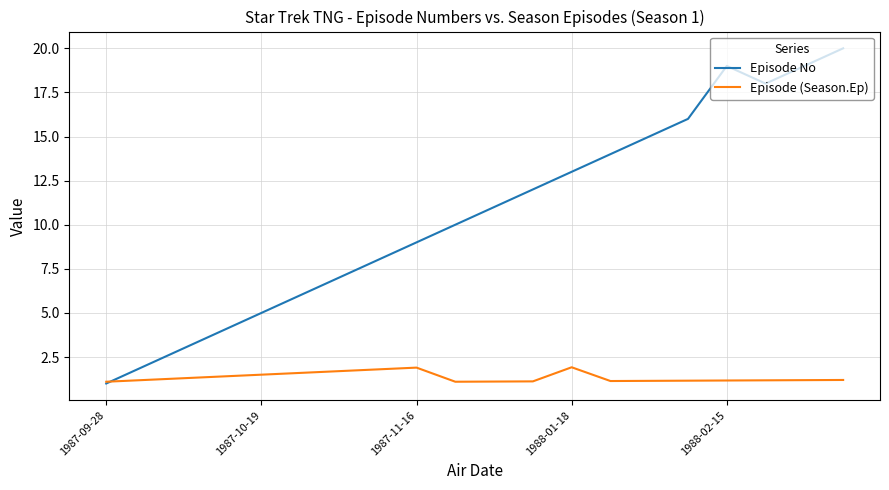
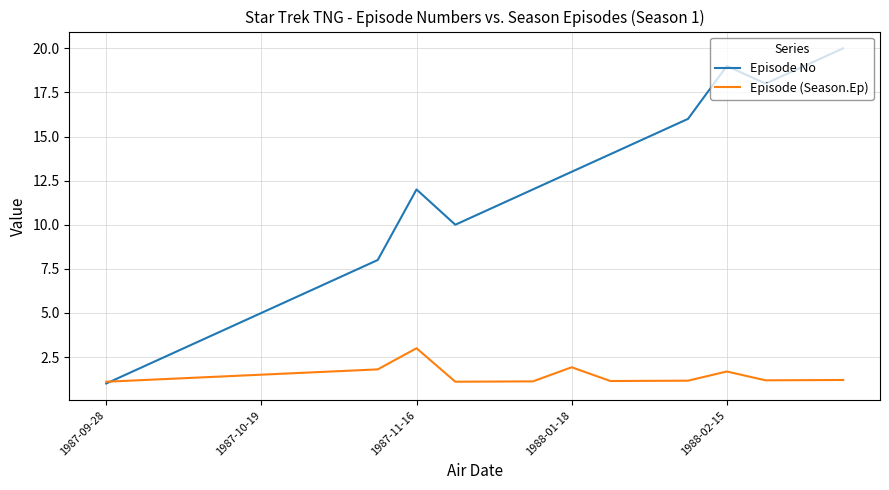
Episode No, 1987-11-16: 9 -> 12
Episode (Season.Ep), 1987-11-16: 1.9 -> 3.0
Episode (Season.Ep), 1988-02-15: 1.2 -> 1.7
